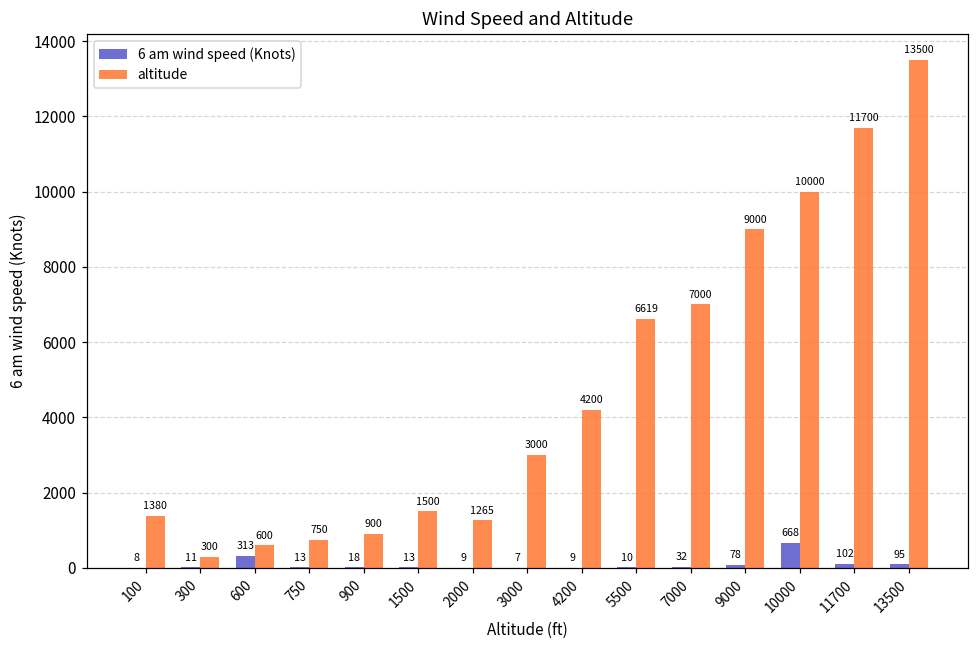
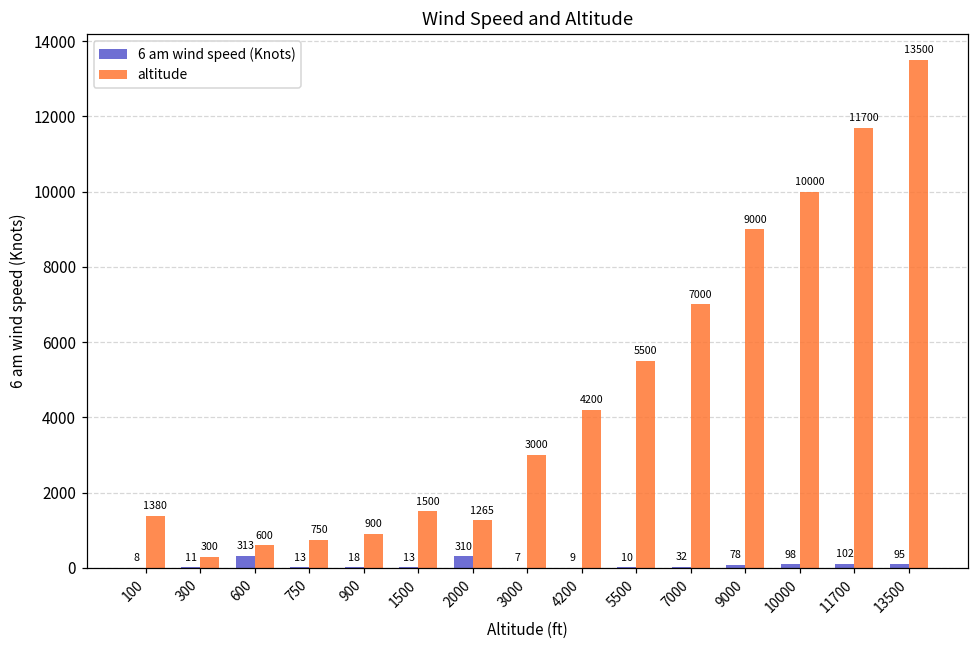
6 am wind speed (Knots), 2000: 9 -> 310
altitude, 5500: 6619 -> 5500
6 am wind speed (Knots), 10000: 668 -> 98
